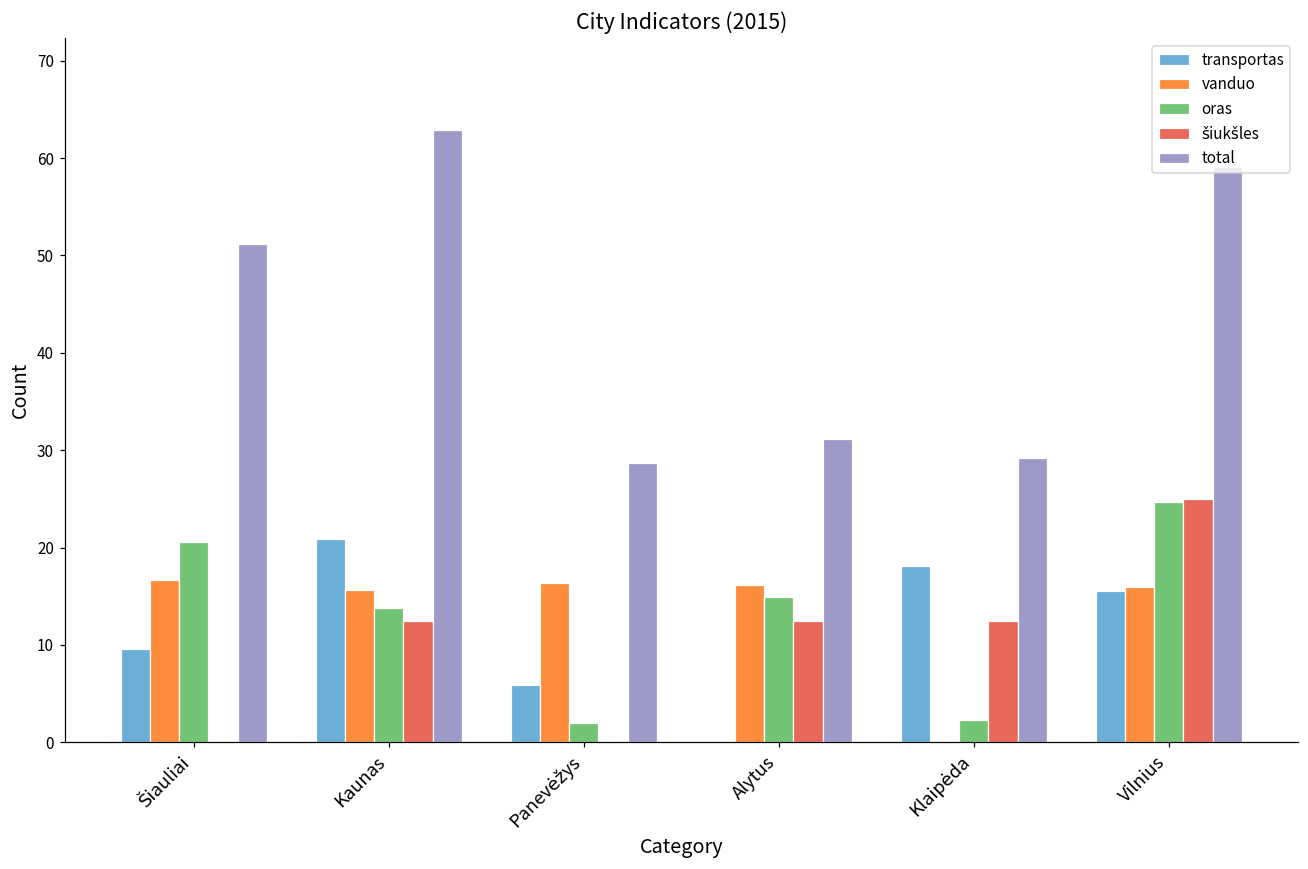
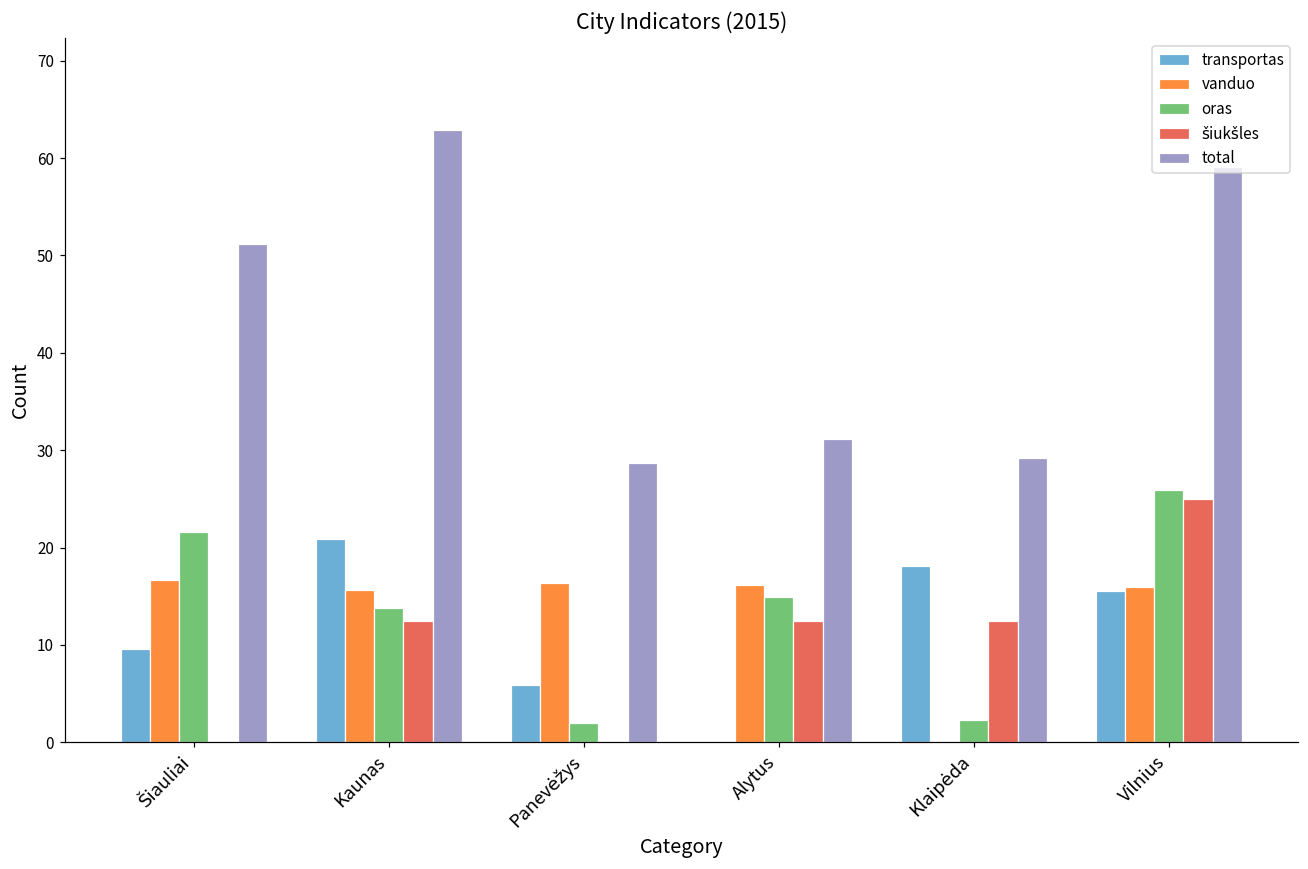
oras, Šiauliai: 21 -> 22
oras, Vilnius: 25 -> 26
